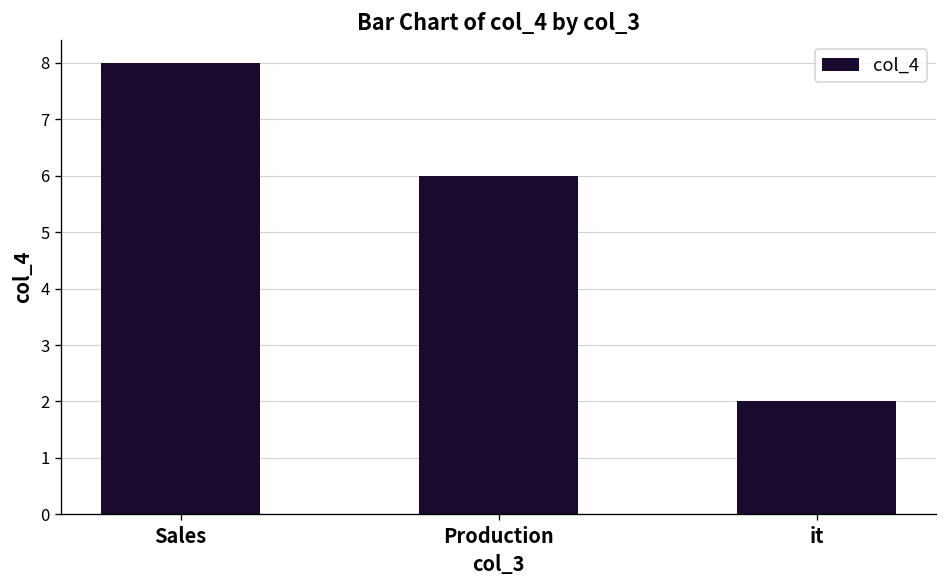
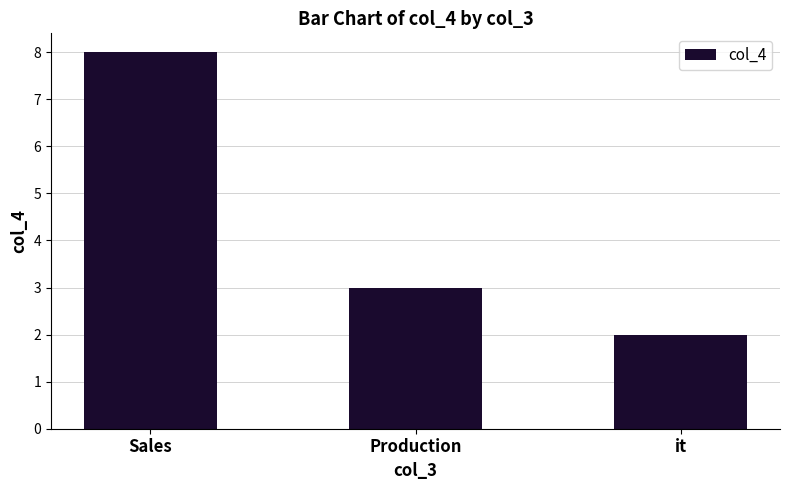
Production: 6 -> 3
